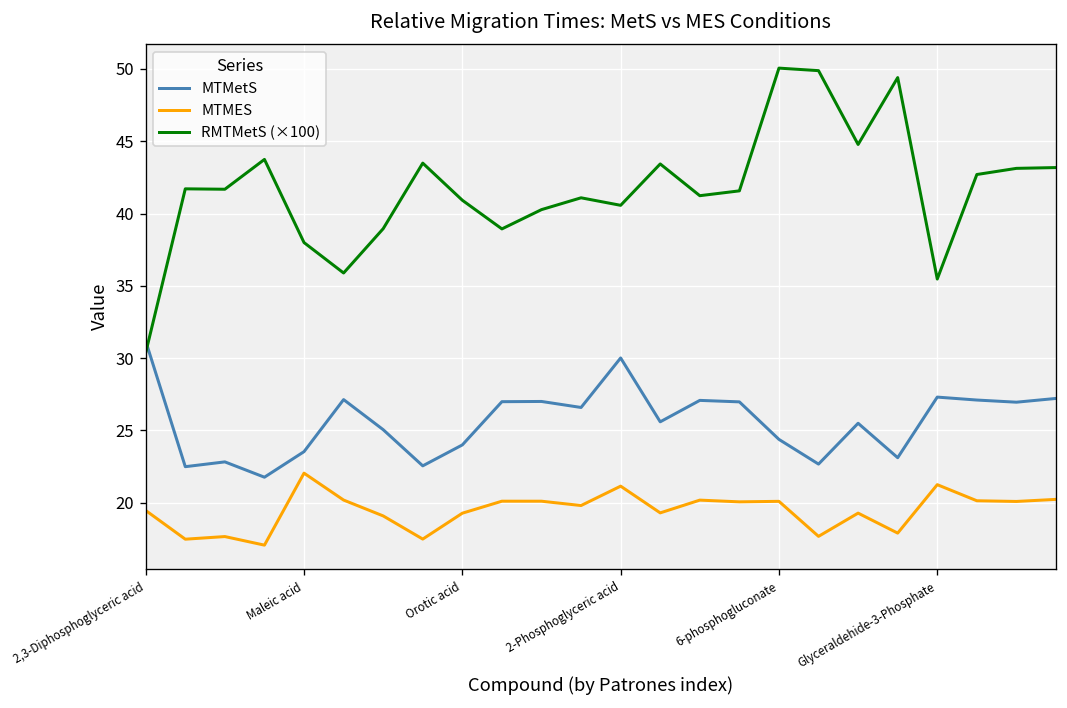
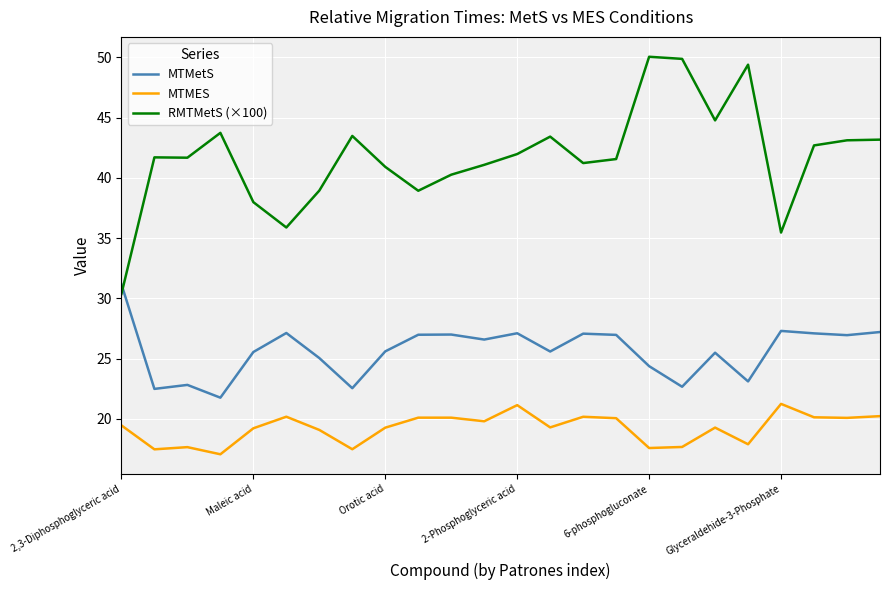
MTMetS, Maleic acid: 23.5 -> 25.6
MTMES, Maleic acid: 22.0 -> 19.2
MTMetS, Orotic acid: 24.0 -> 25.6
MTMetS, 2-Phosphoglyceric acid: 30.0 -> 27.1
RMTMetS (×100), 2-Phosphoglyceric acid: 40.6 -> 42.0
MTMES, 6-phosphogluconate: 20.1 -> 17.6
